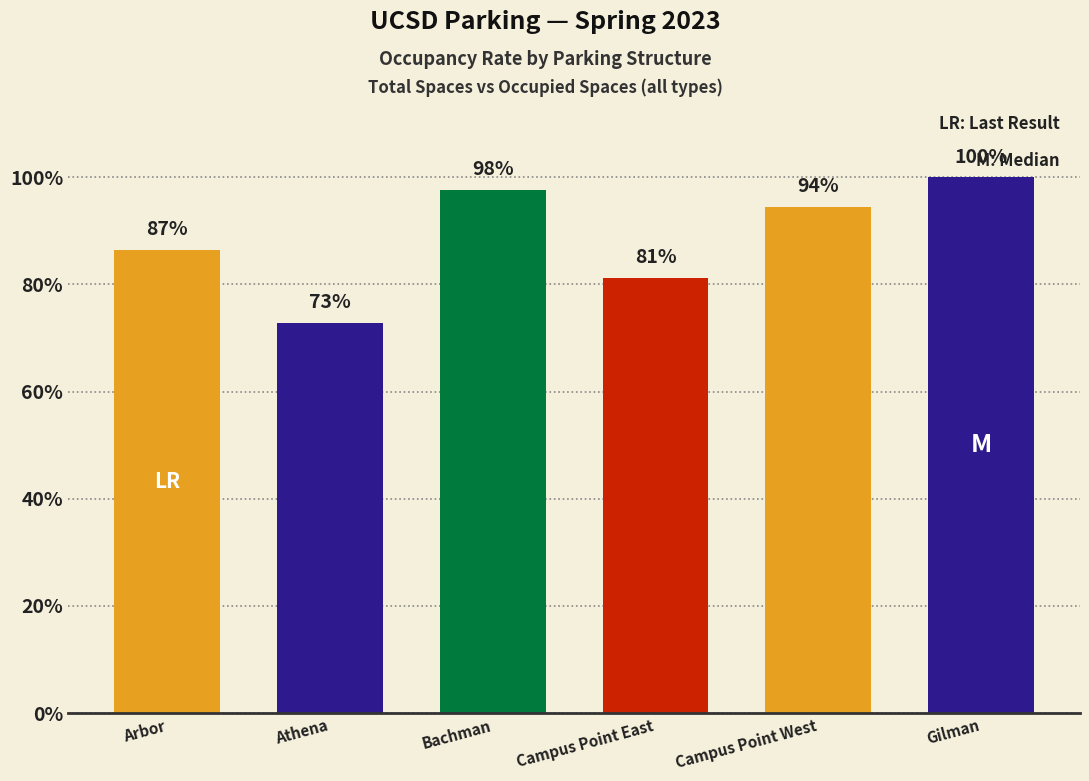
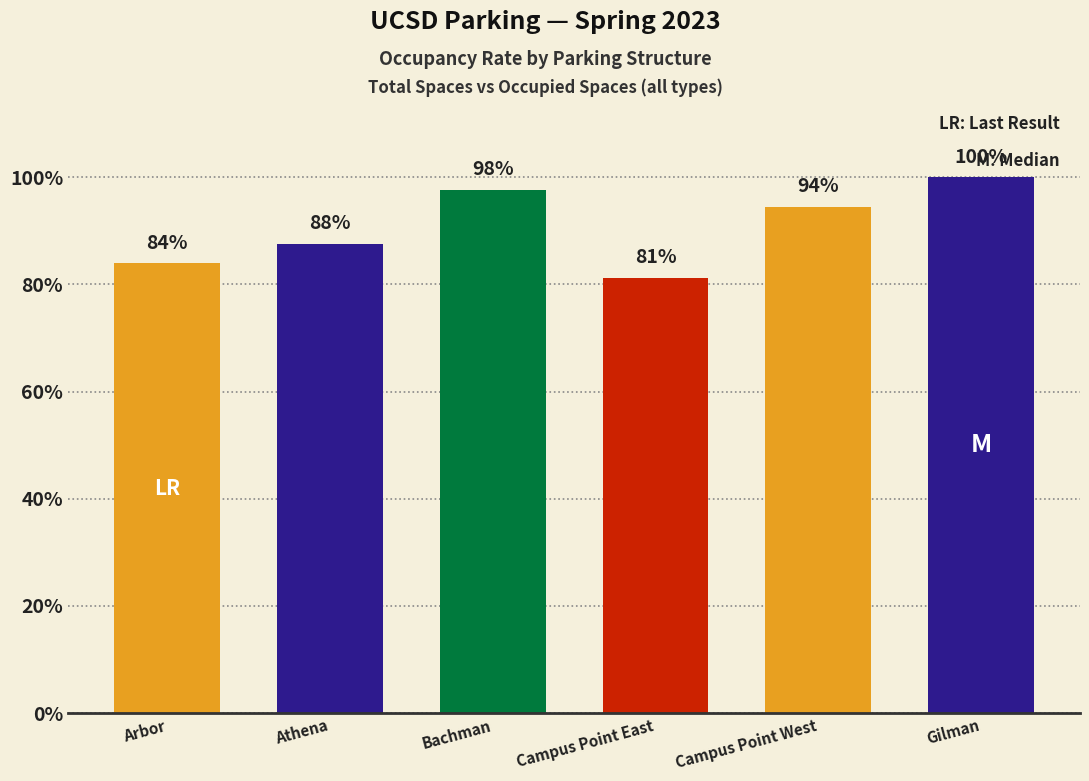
Arbor: 87% -> 84%
Athena: 73% -> 88%
